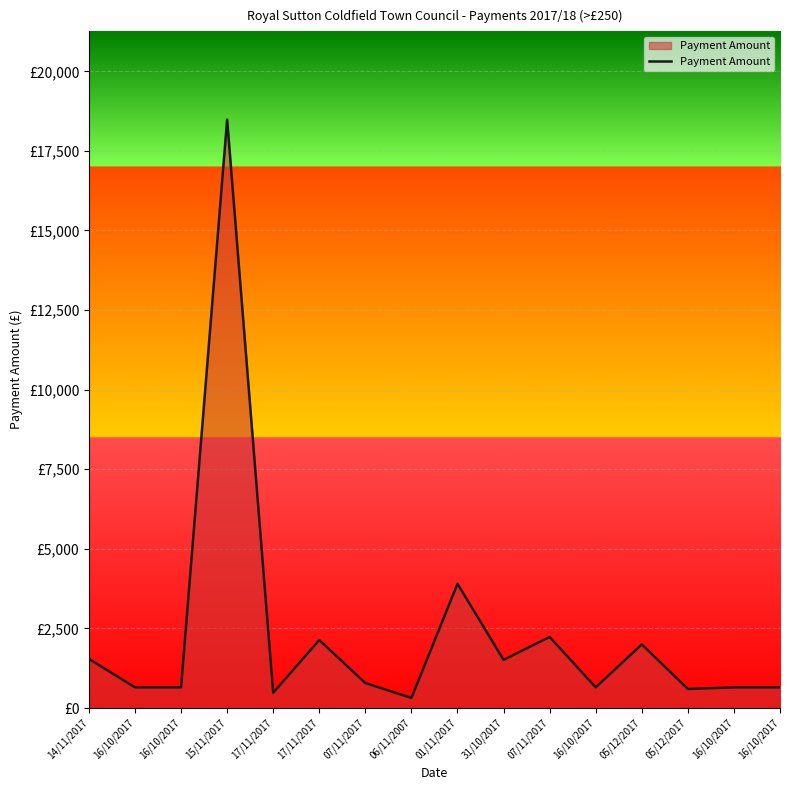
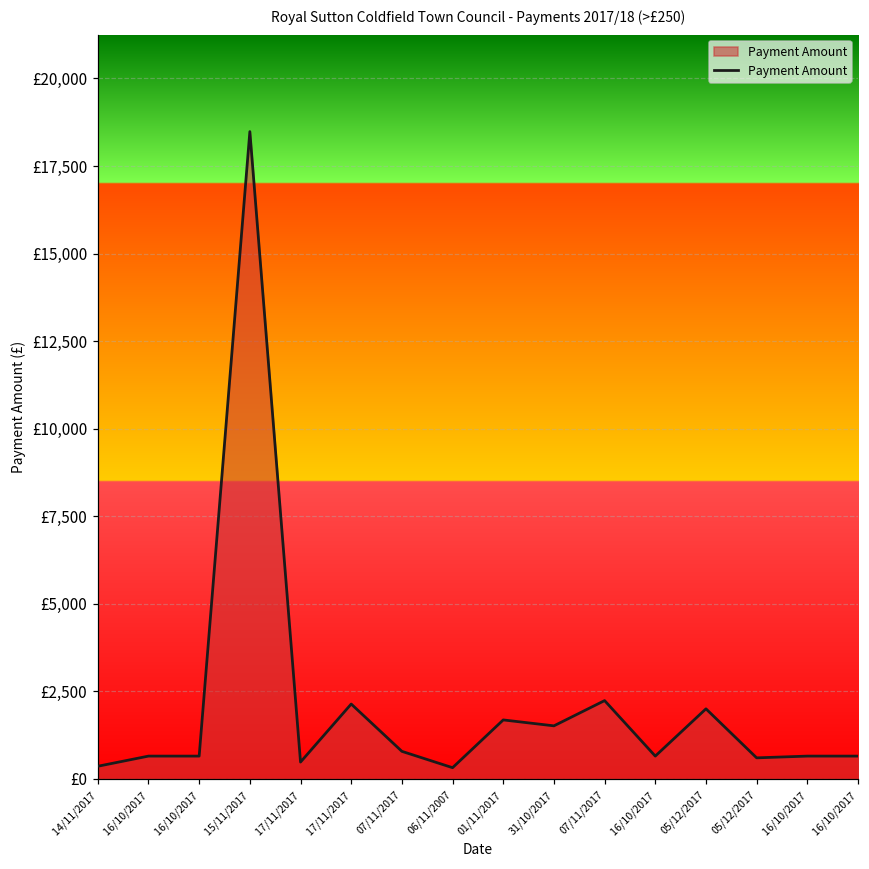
14/11/2017: £1,500 -> £400
01/11/2017: £3,900 -> £1,700
